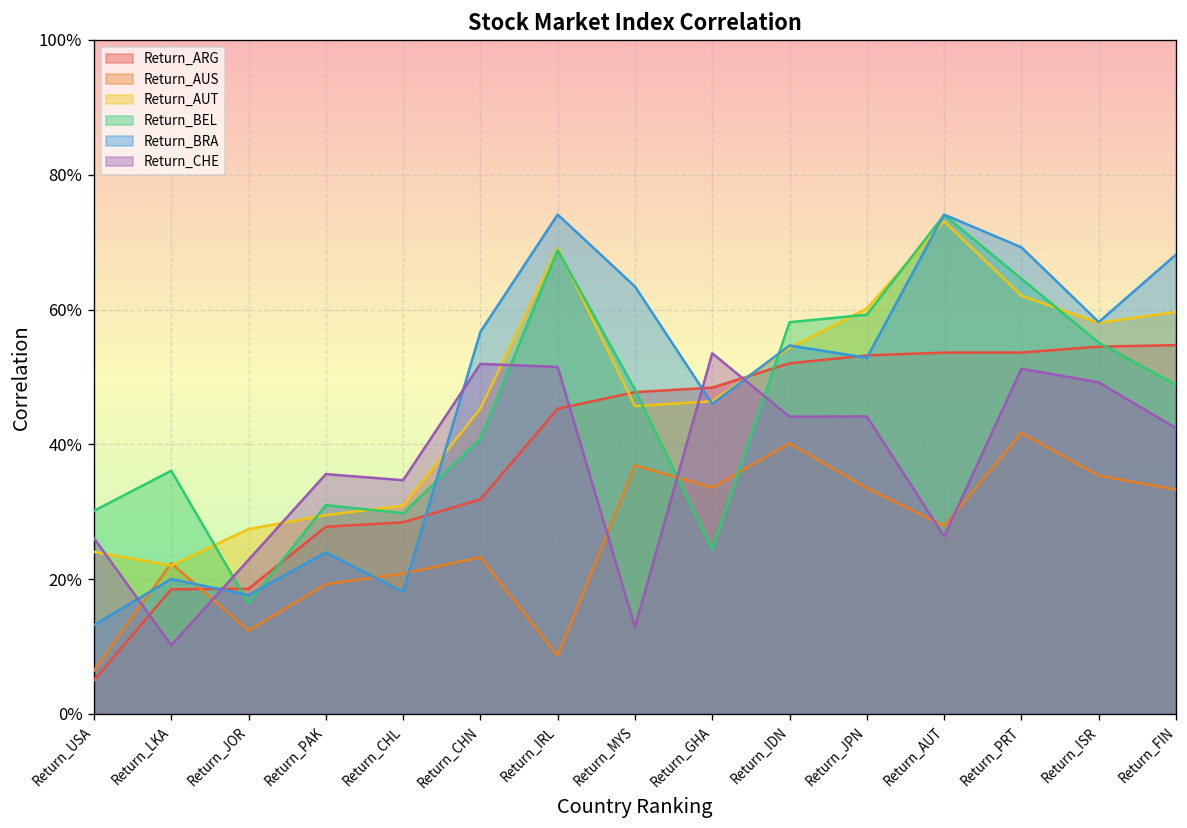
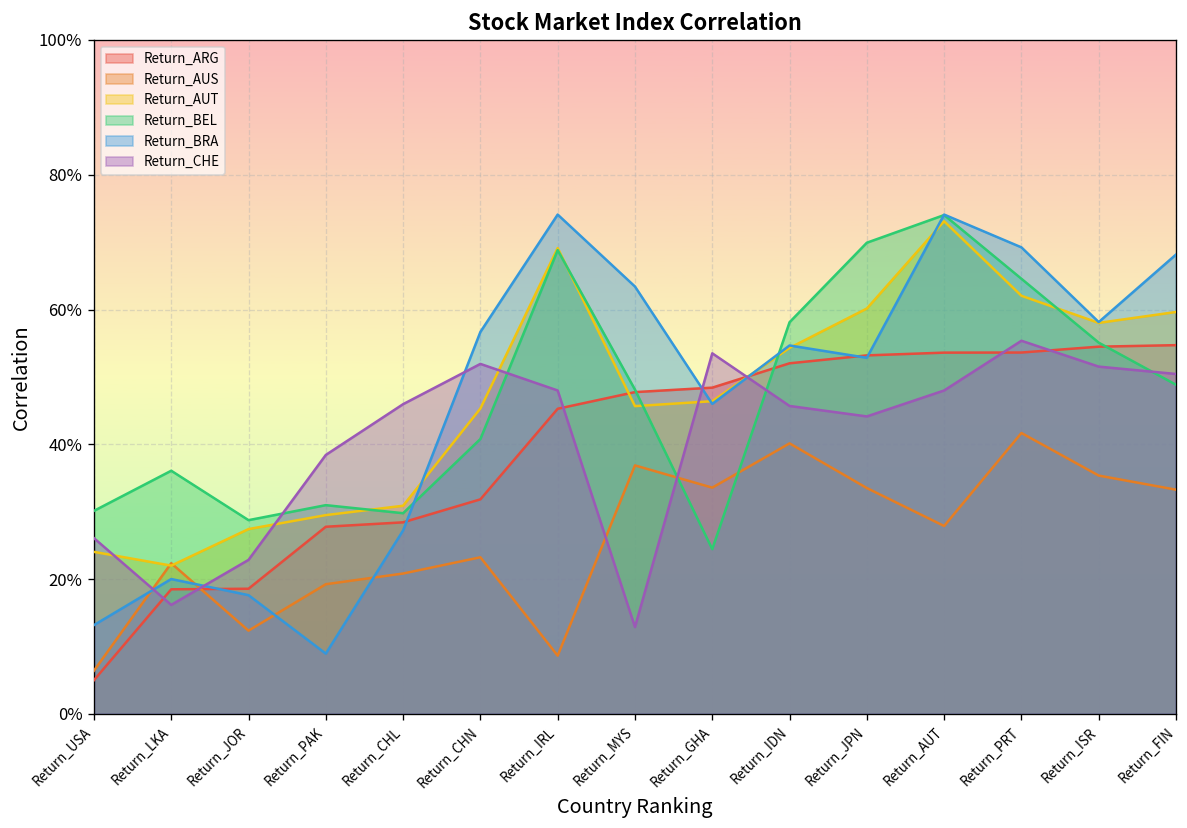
Return_CHE, Return_LKA: 10% -> 16%
Return_BEL, Return_JOR: 16% -> 29%
Return_BRA, Return_PAK: 24% -> 9%
Return_CHE, Return_PAK: 36% -> 38%
Return_BRA, Return_CHL: 18% -> 27%
Return_CHE, Return_CHL: 35% -> 46%
Return_CHE, Return_IRL: 51% -> 48%
Return_CHE, Return_IDN: 44% -> 46%
Return_BEL, Return_JPN: 59% -> 70%
Return_CHE, Return_AUT: 26% -> 48%
Return_CHE, Return_PRT: 51% -> 55%
Return_CHE, Return_ISR: 49% -> 52%
Return_CHE, Return_FIN: 42% -> 50%
